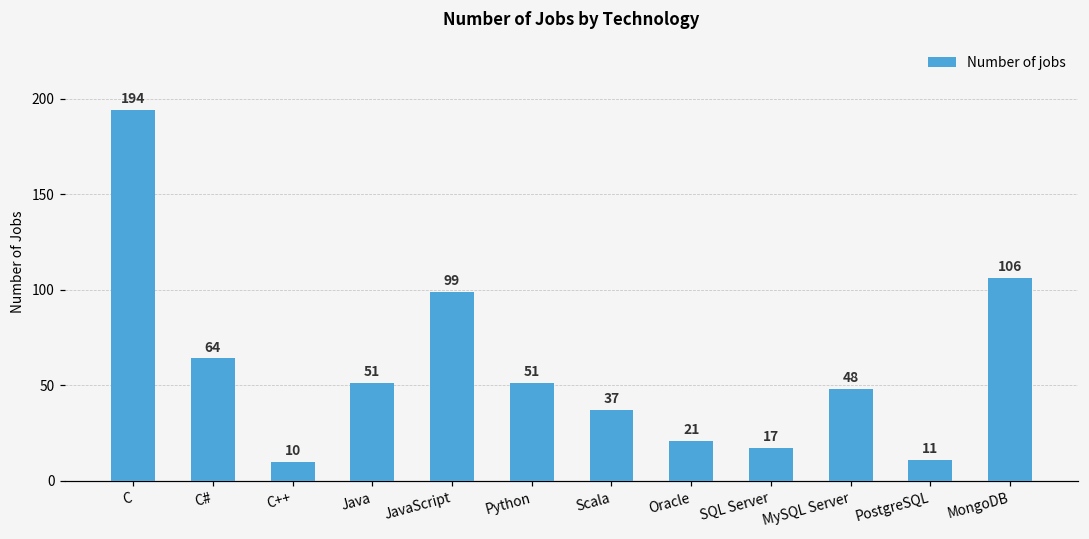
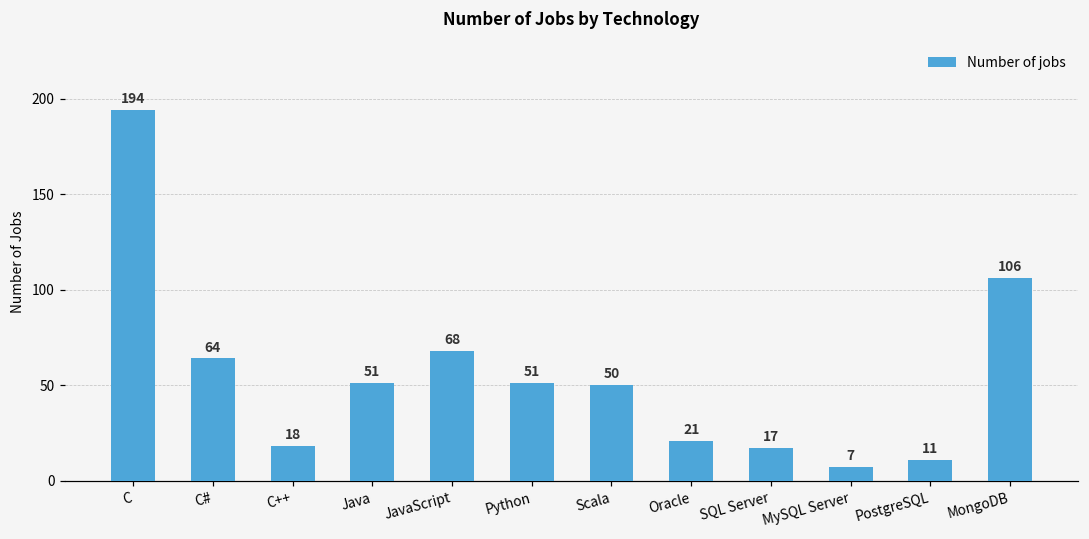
C++: 10 -> 18
JavaScript: 99 -> 68
Scala: 37 -> 50
MySQL Server: 48 -> 7
